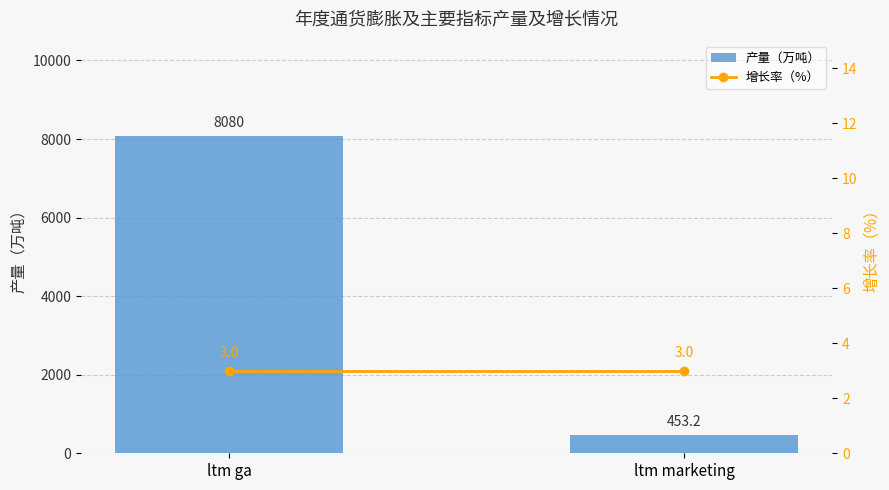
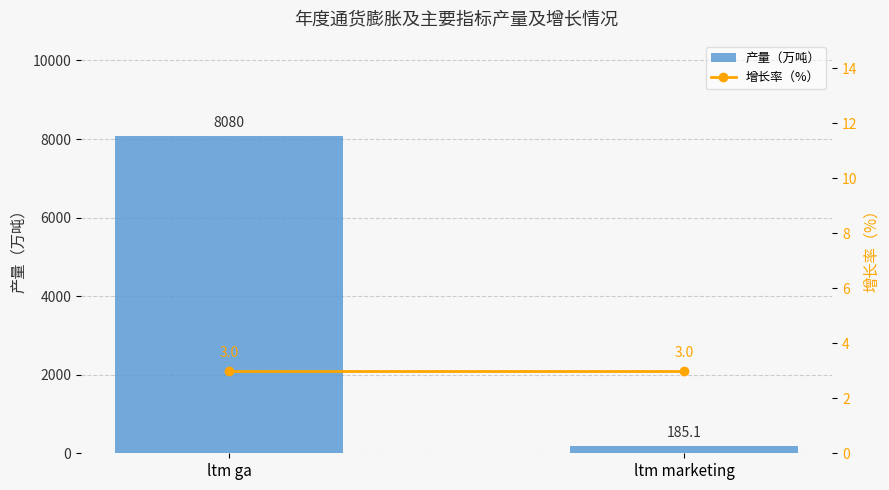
产量（万吨）, ltm marketing: 453.2 -> 185.1
